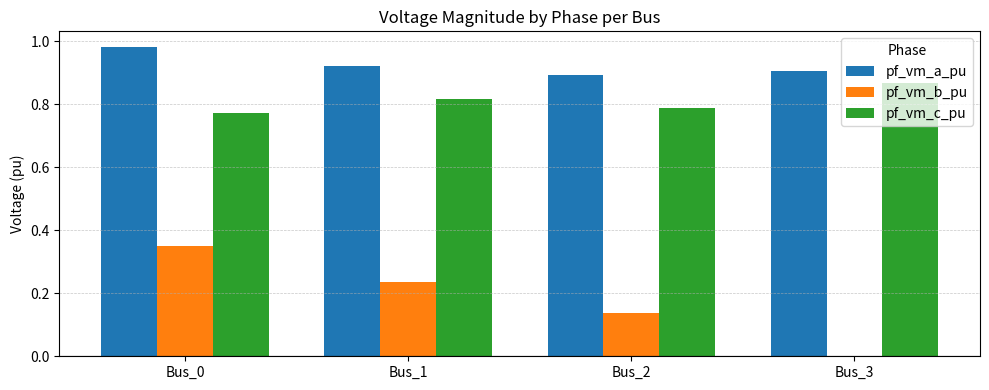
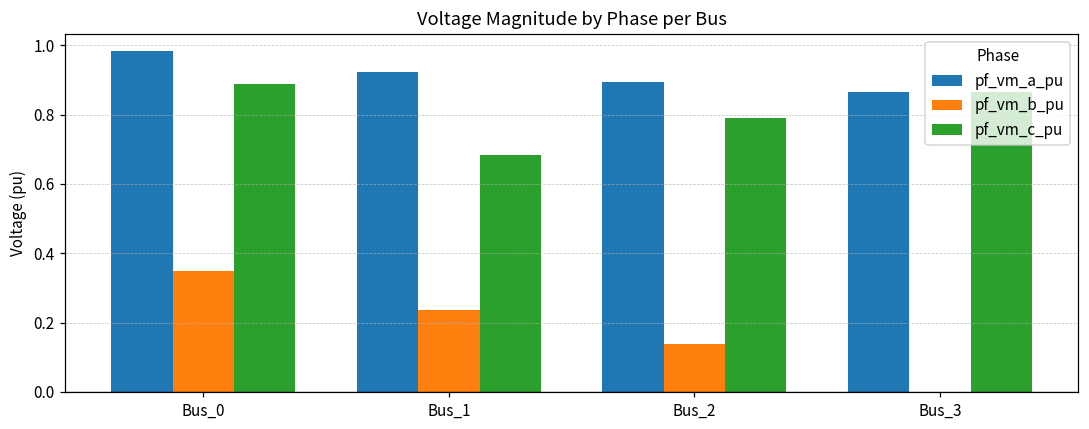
pf_vm_c_pu, Bus_0: 0.77 -> 0.89
pf_vm_c_pu, Bus_1: 0.82 -> 0.68
pf_vm_a_pu, Bus_3: 0.91 -> 0.87
